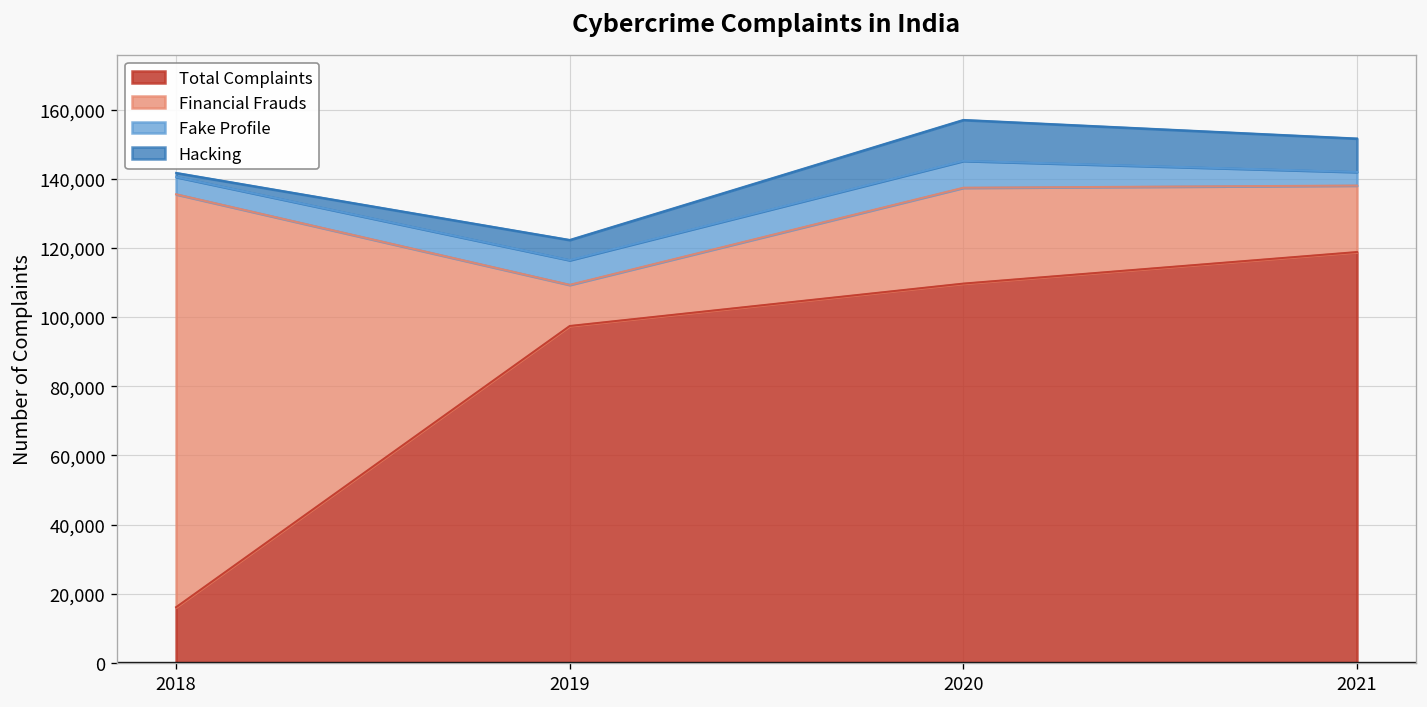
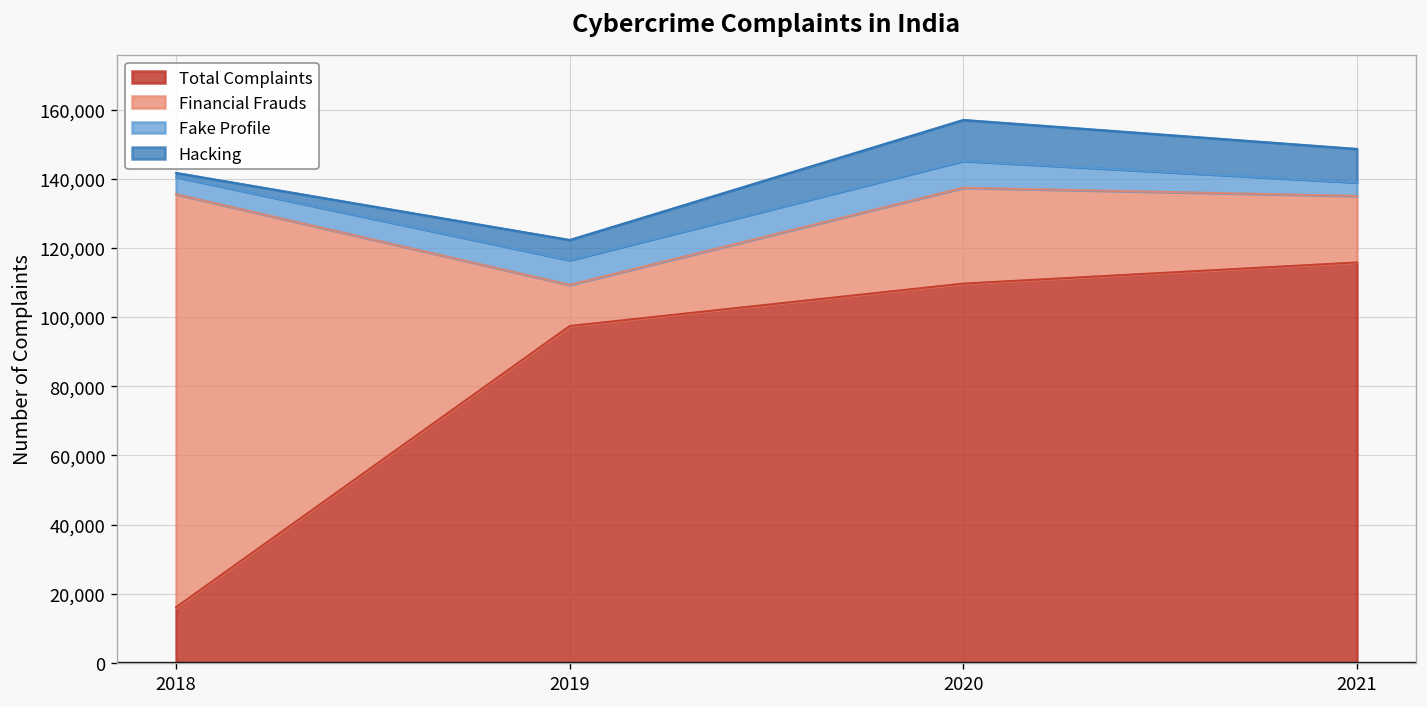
Total Complaints, 2021: 119,000 -> 116,000
